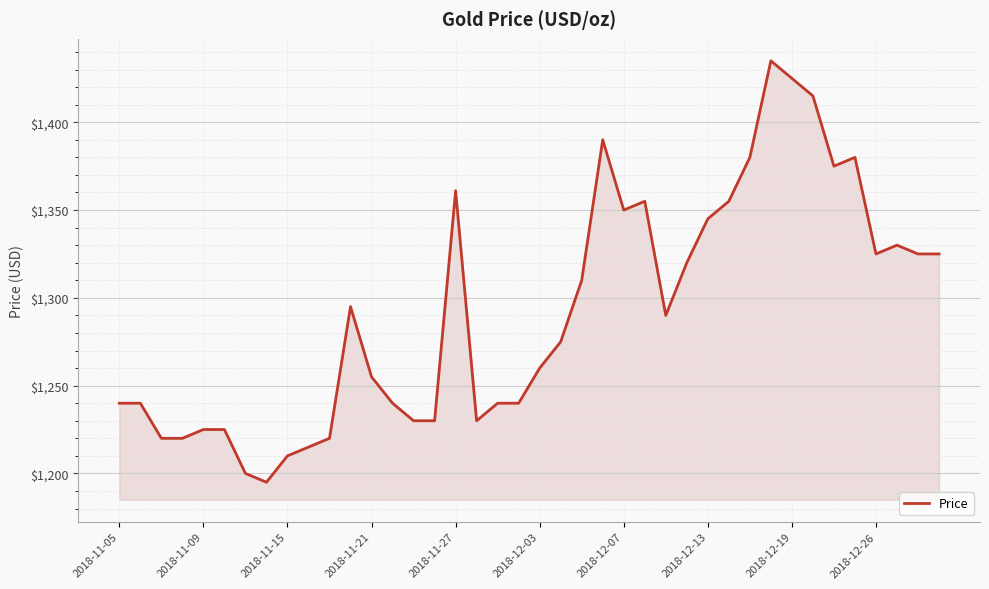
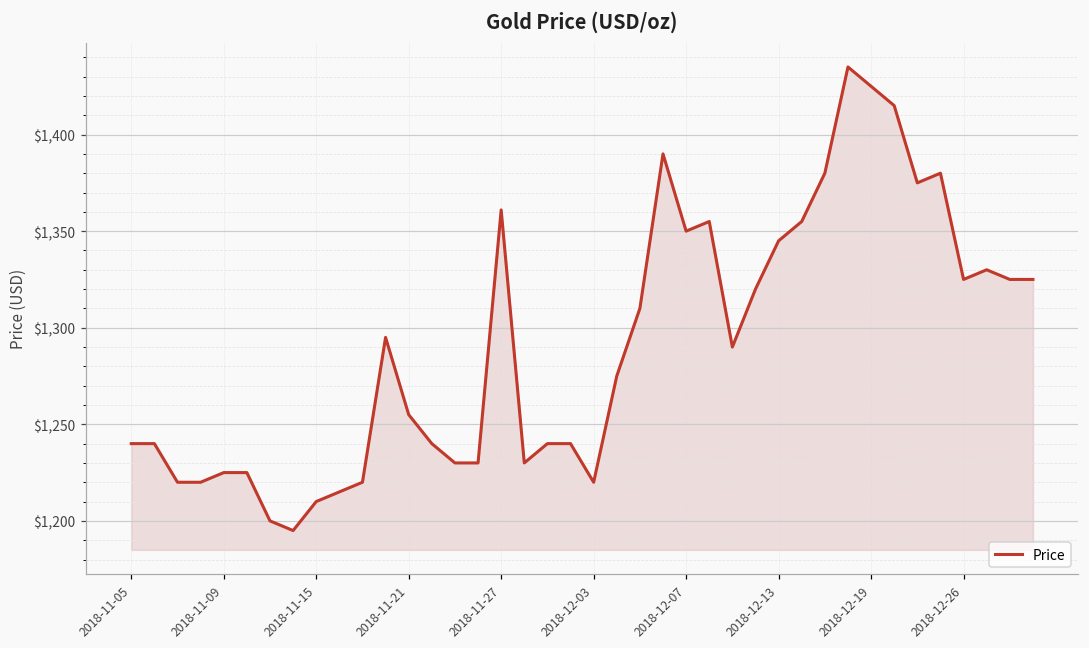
2018-12-03: $1,260 -> $1,220
